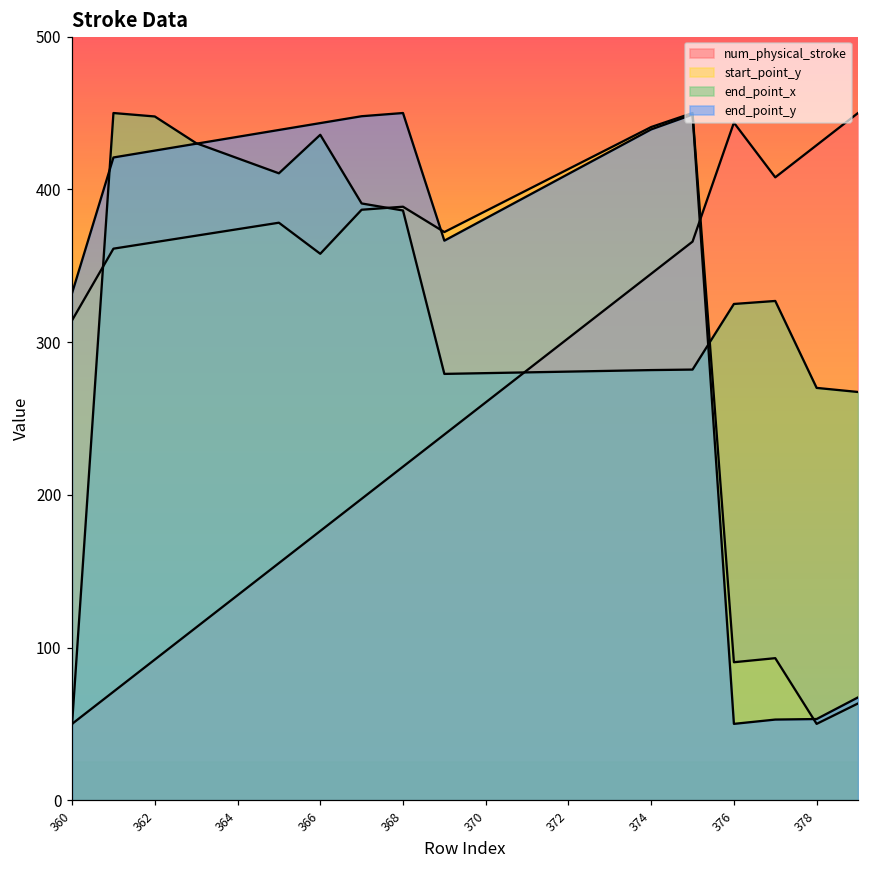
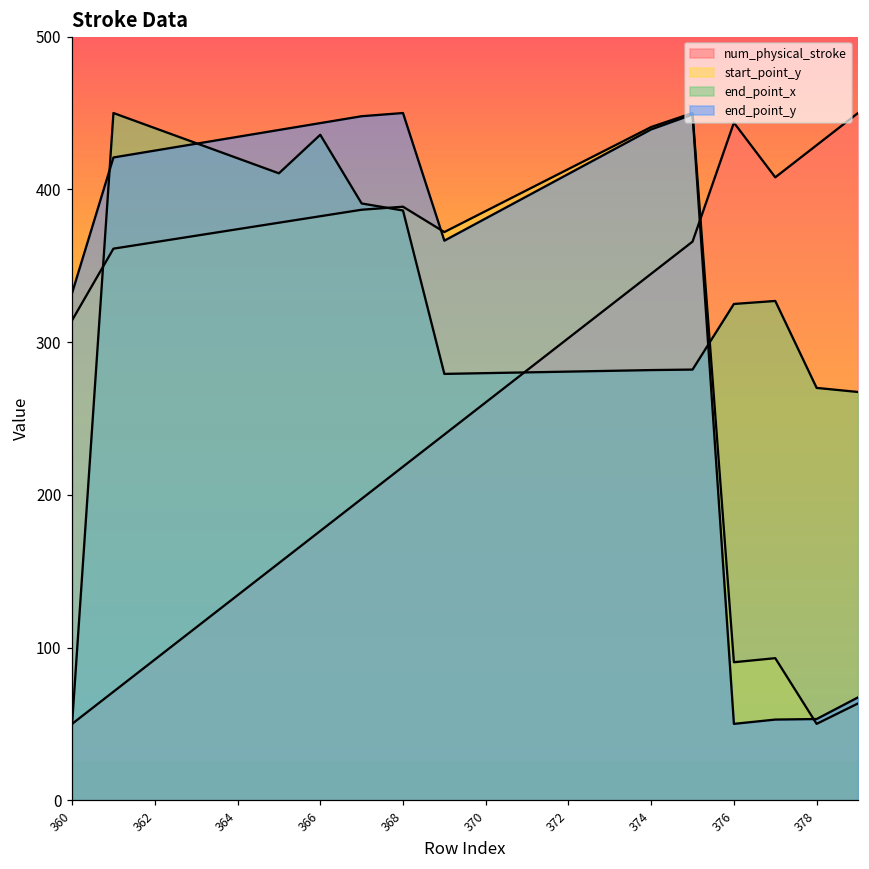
end_point_x, 362: 448 -> 440
start_point_y, 366: 358 -> 382
